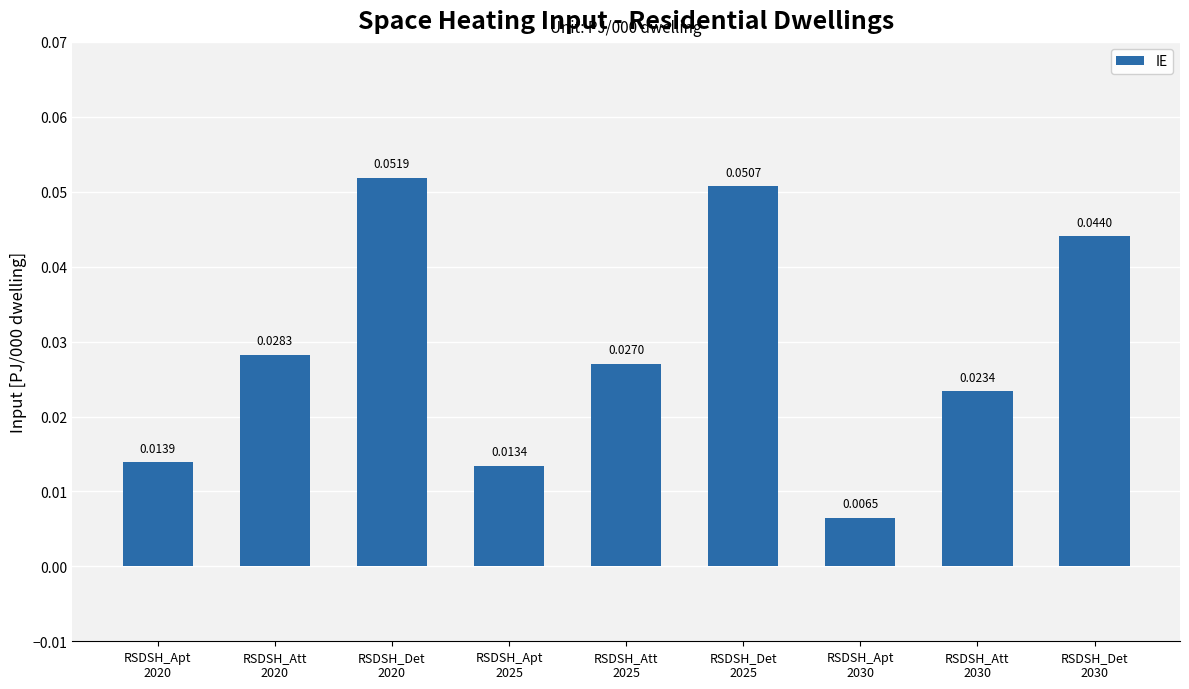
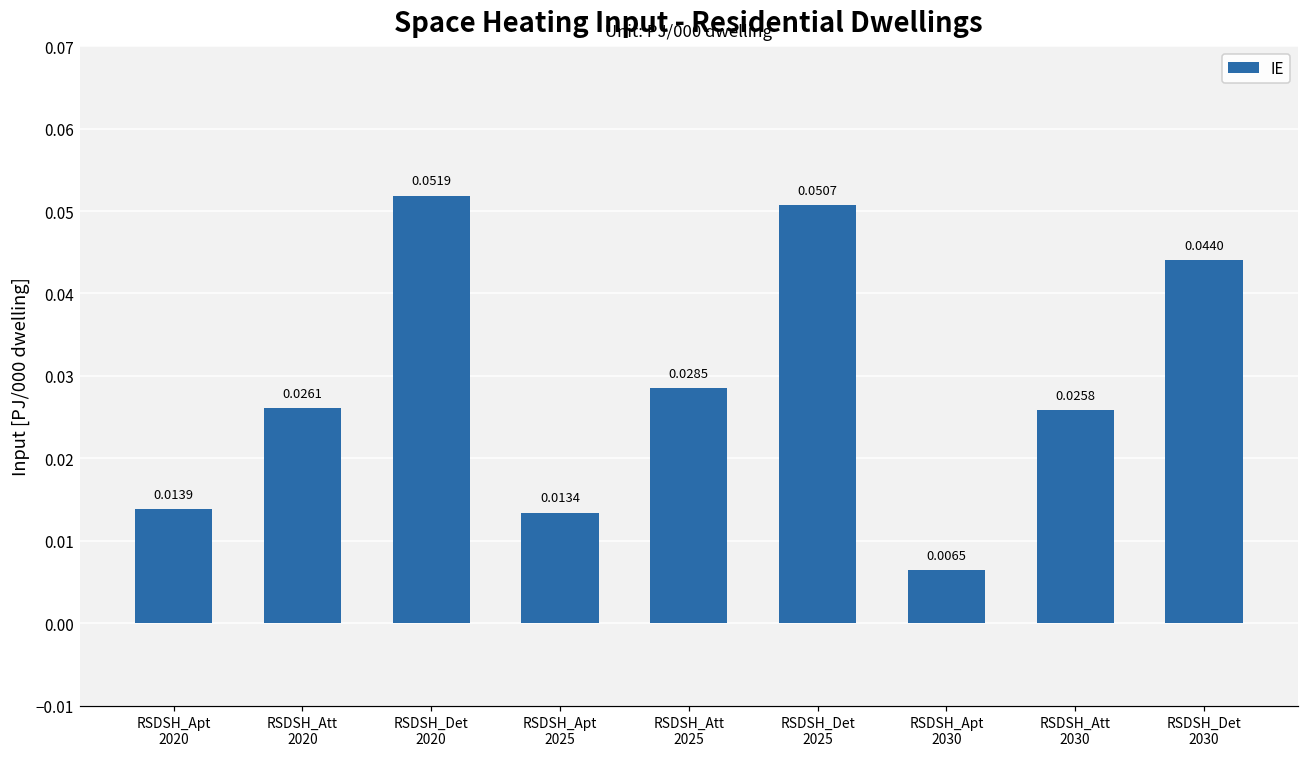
RSDSH_Att 2020: 0.0283 -> 0.0261
RSDSH_Att 2025: 0.0270 -> 0.0285
RSDSH_Att 2030: 0.0234 -> 0.0258
